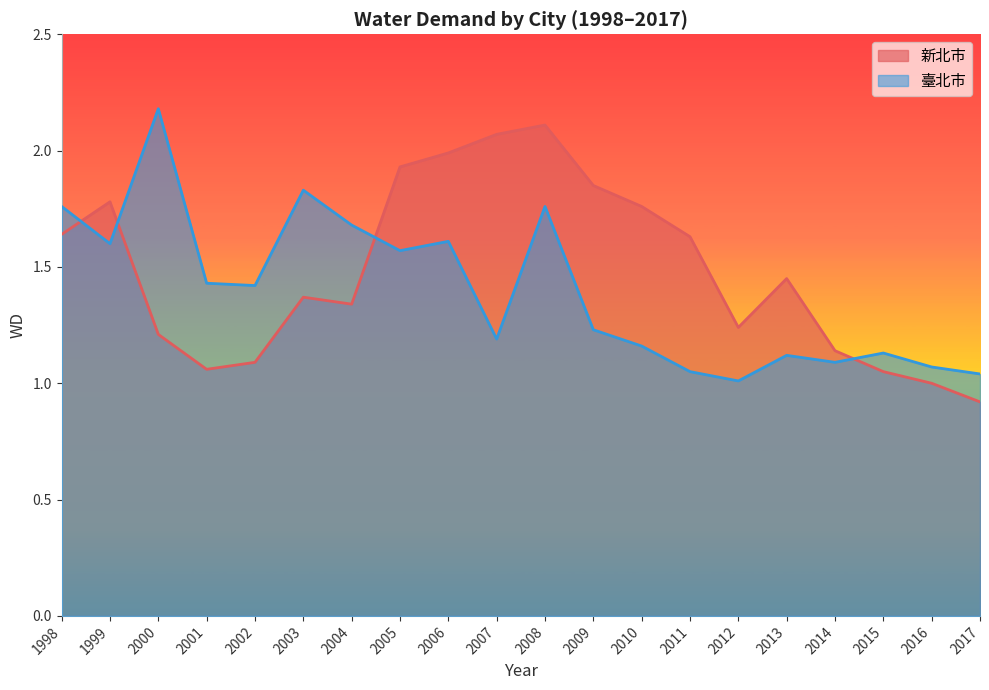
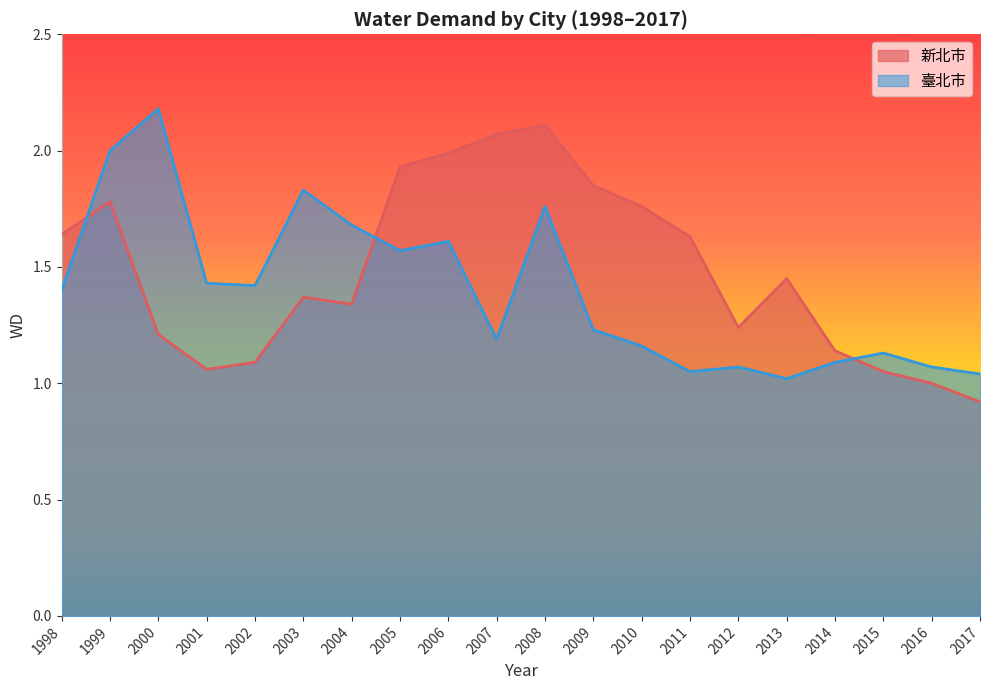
臺北市, 1998: 1.76 -> 1.40
臺北市, 1999: 1.6 -> 2.0
臺北市, 2012: 1.01 -> 1.07
臺北市, 2013: 1.12 -> 1.02
